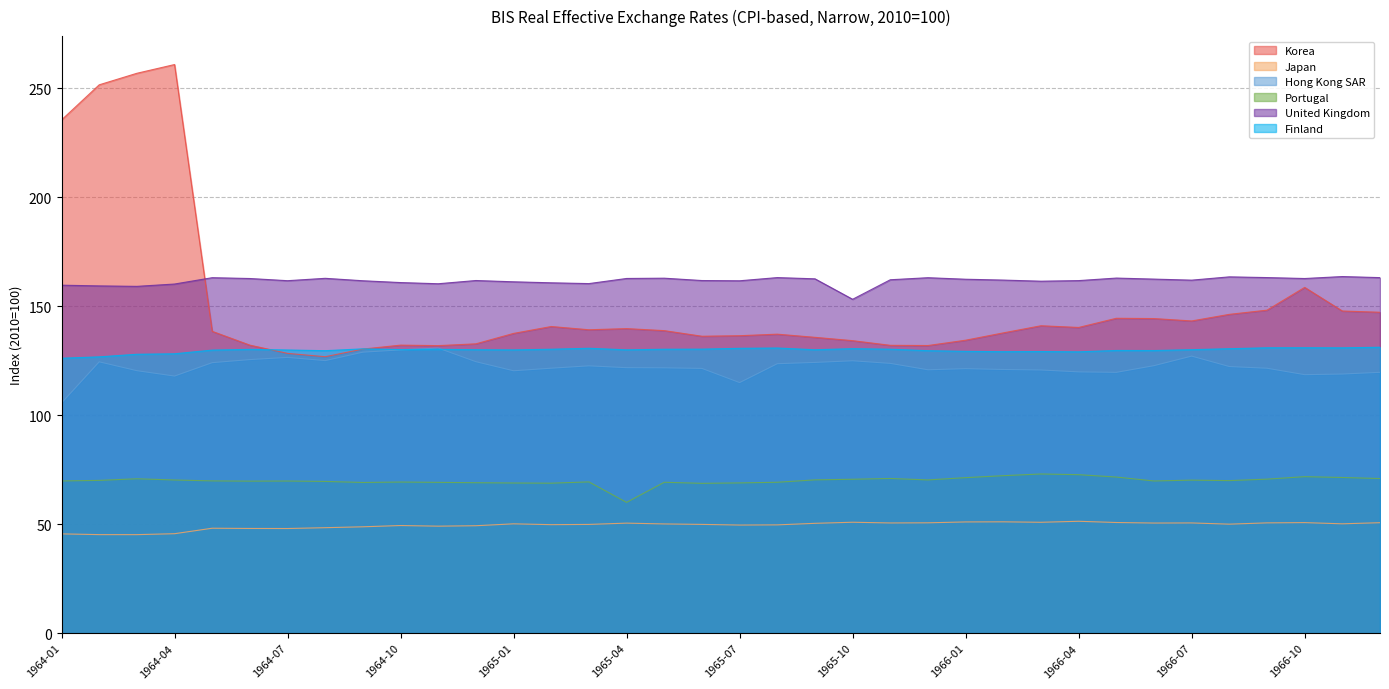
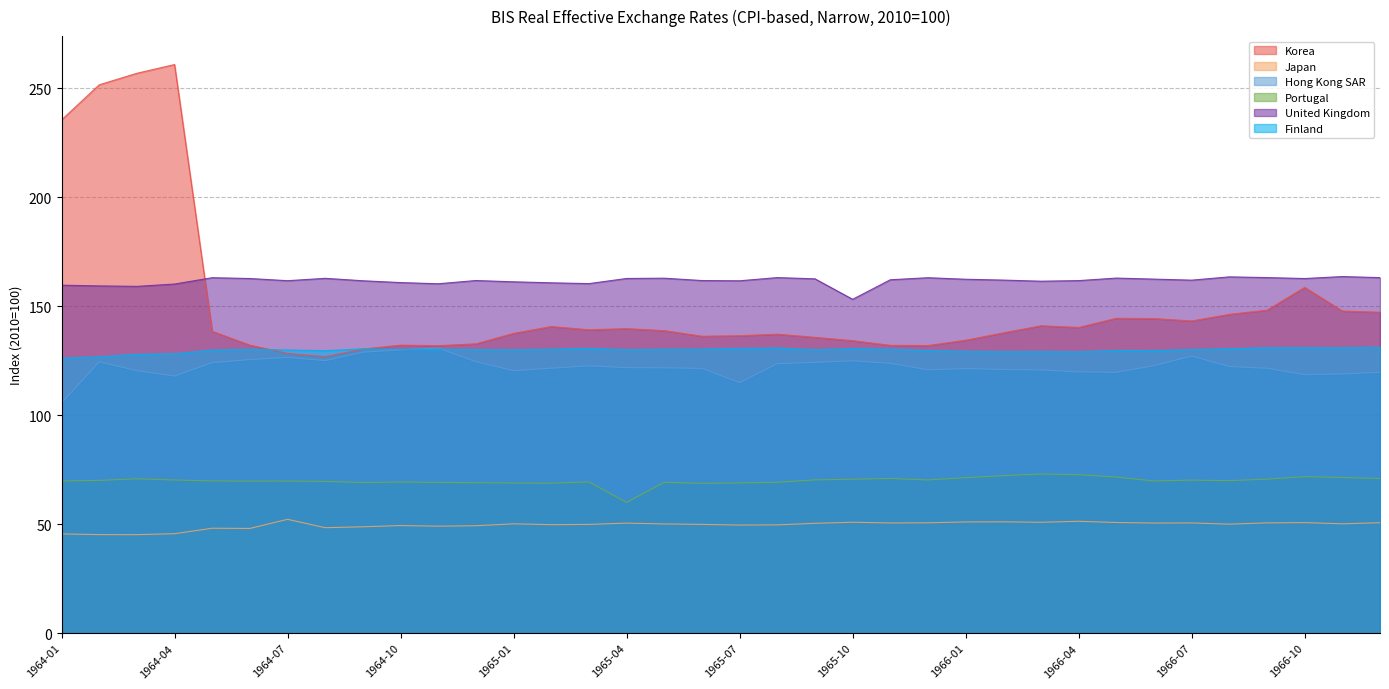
Japan, 1964-07: 48 -> 52
